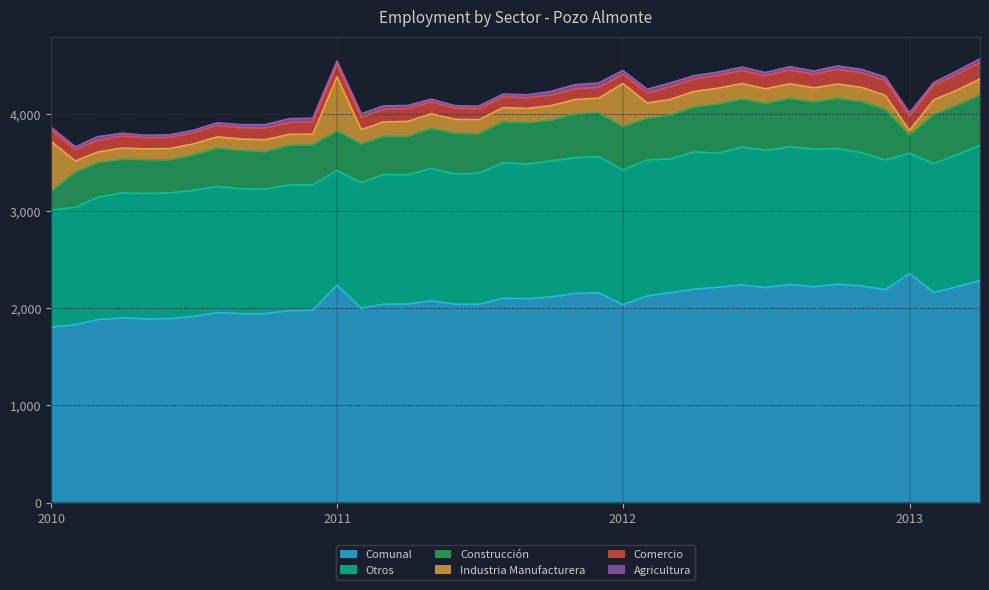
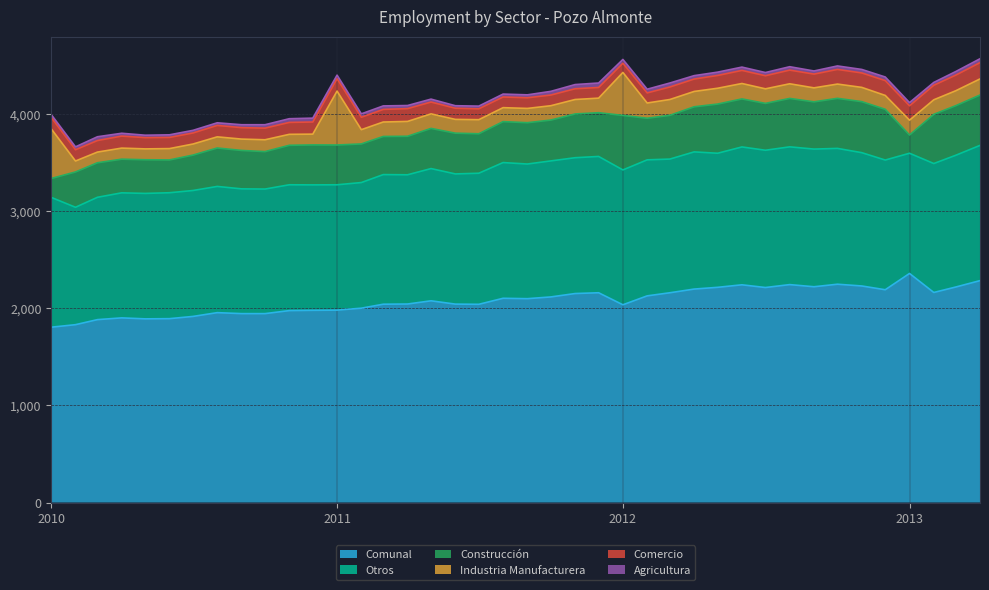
Otros, 2010: 1,200 -> 1,300
Comunal, 2011: 2,200 -> 2,000
Otros, 2011: 1,200 -> 1,300
Construcción, 2012: 400 -> 600
Industria Manufacturera, 2013: 0 -> 200
